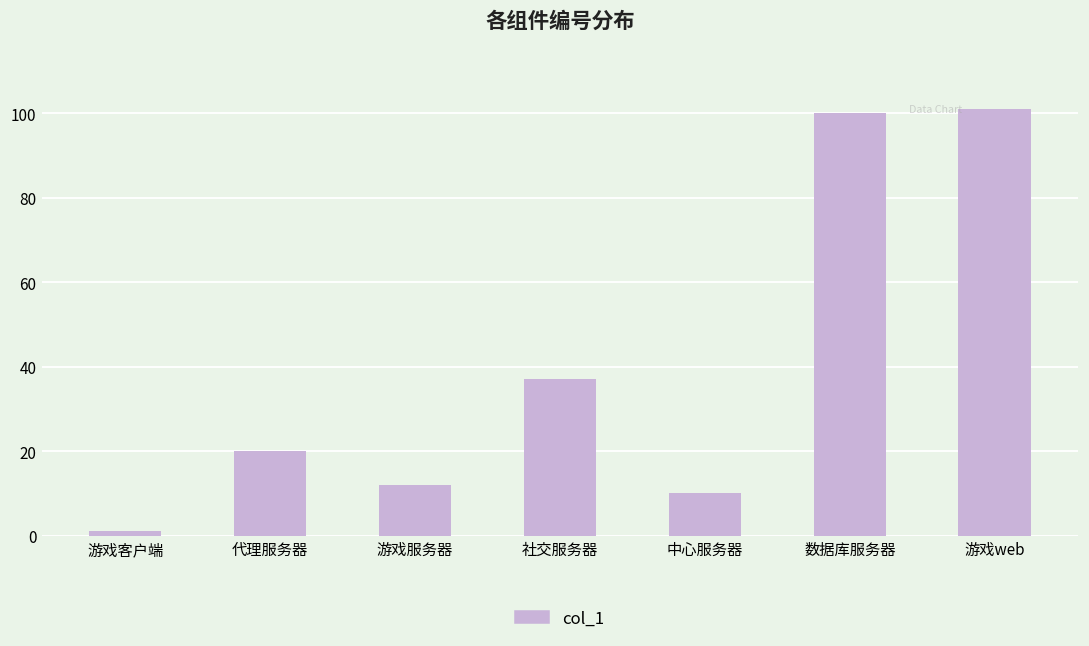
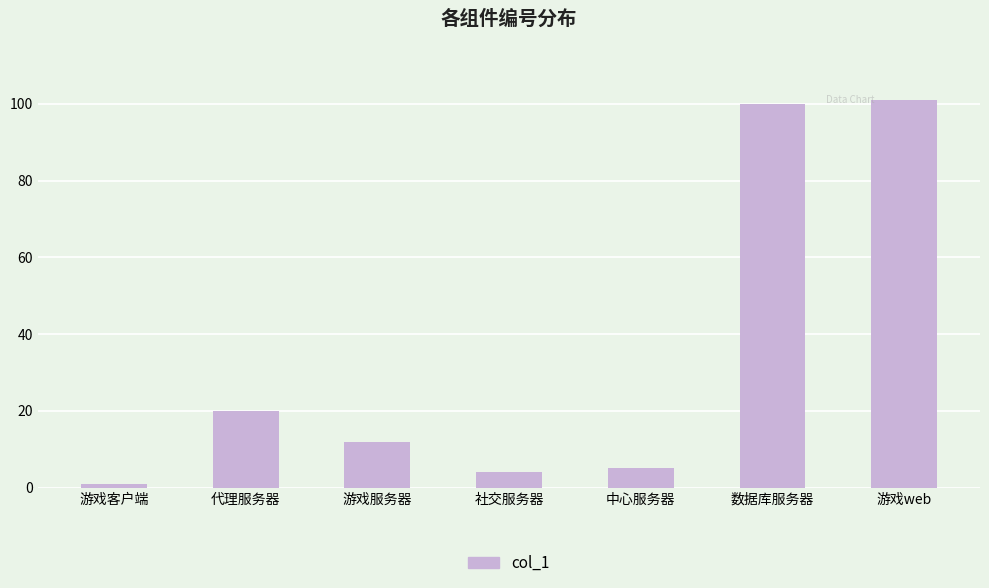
社交服务器: 37 -> 4
中心服务器: 10 -> 5
